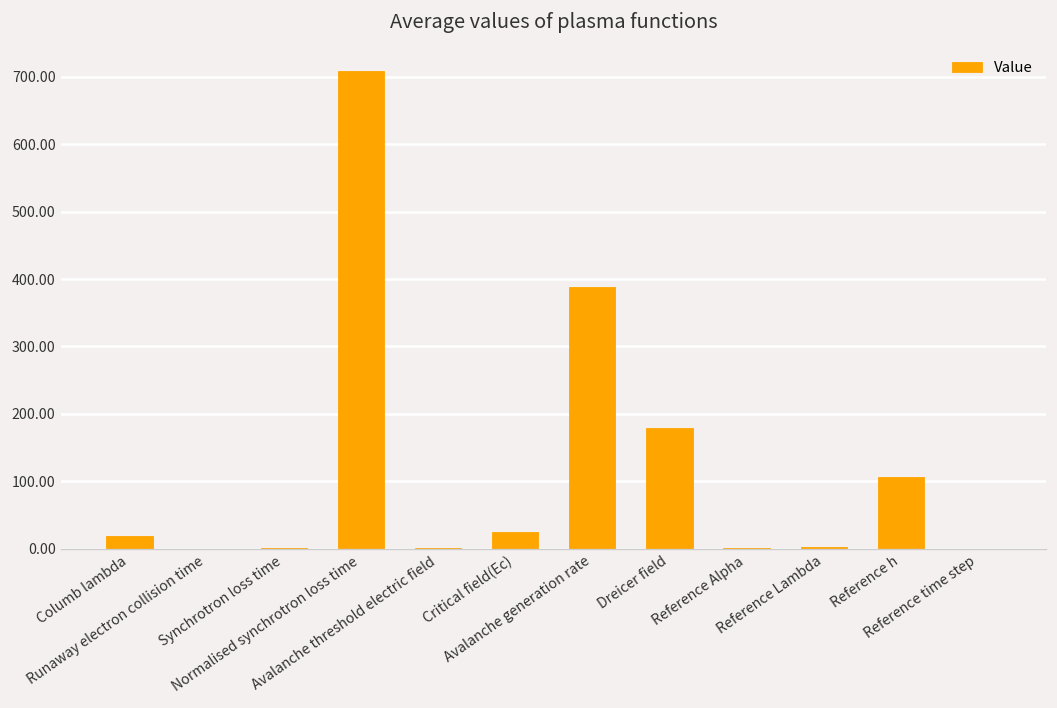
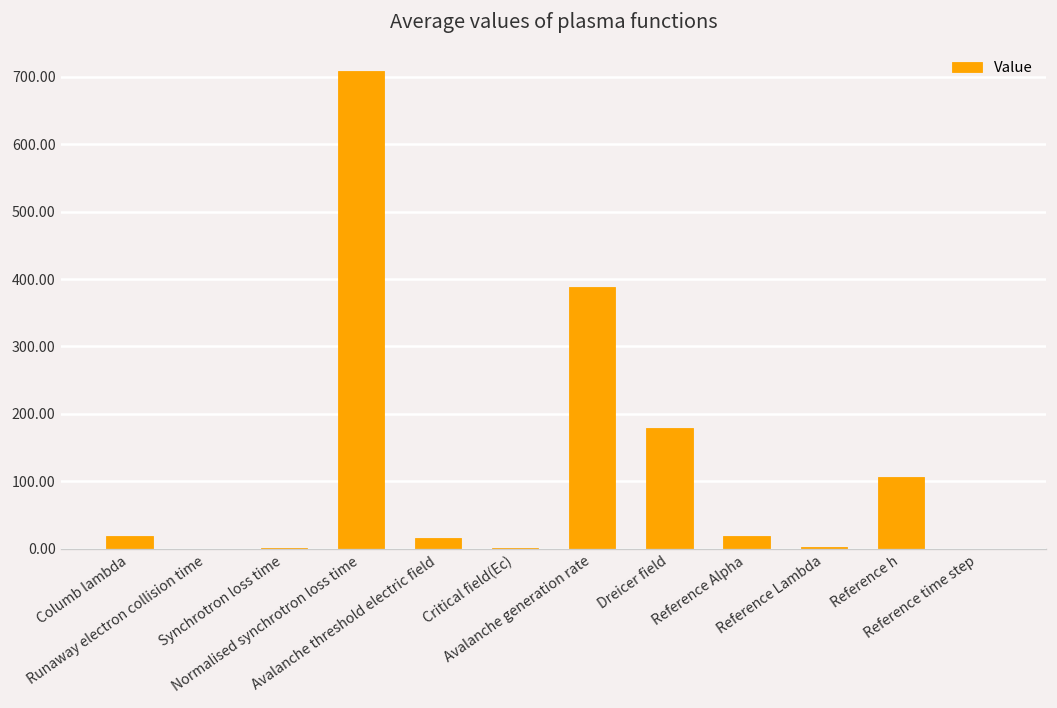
Avalanche threshold electric field: 0 -> 20
Critical field(Ec): 20 -> 0
Reference Alpha: 0 -> 20
